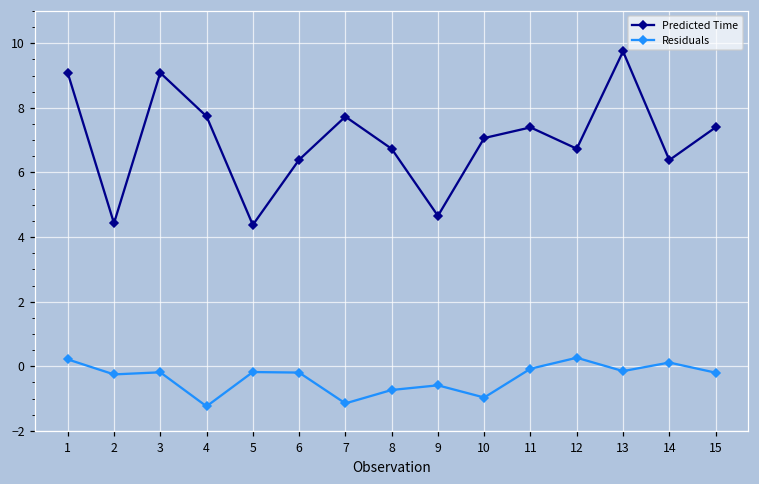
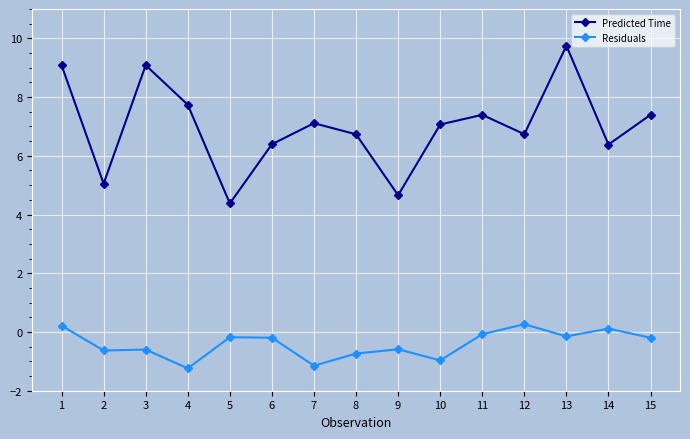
Predicted Time, 2: 4.4 -> 5.1
Residuals, 2: -0.3 -> -0.6
Residuals, 3: -0.2 -> -0.6
Predicted Time, 7: 7.7 -> 7.1
